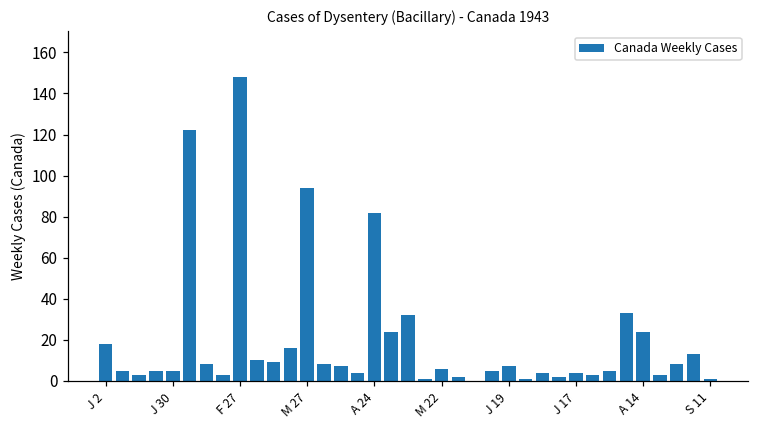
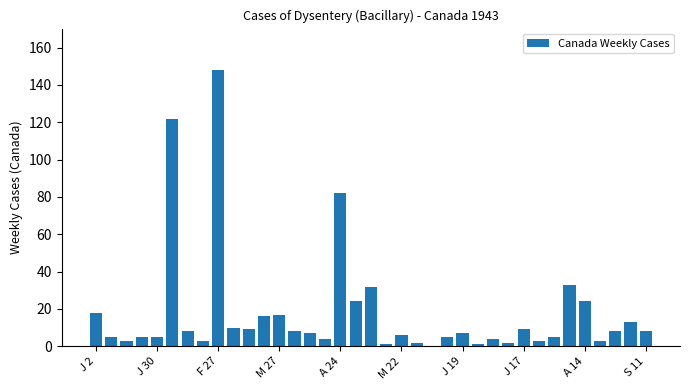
M 27: 94 -> 17
J 17: 4 -> 9
S 11: 1 -> 8
